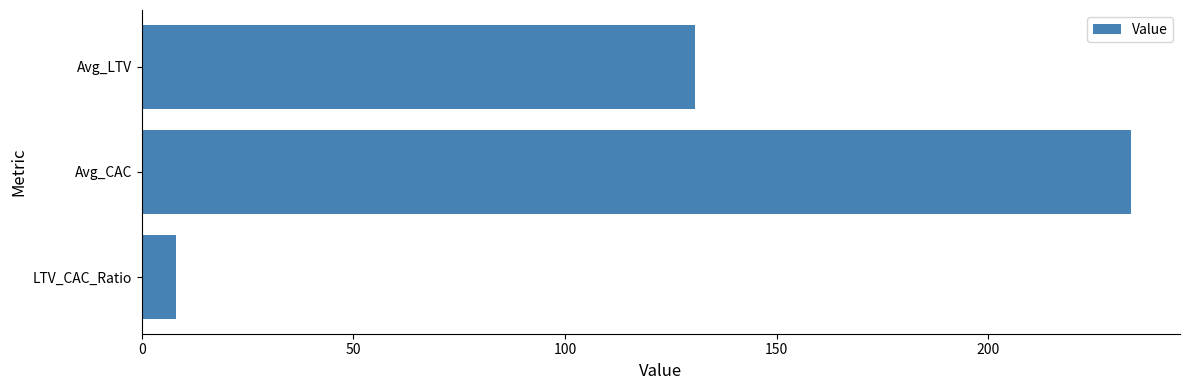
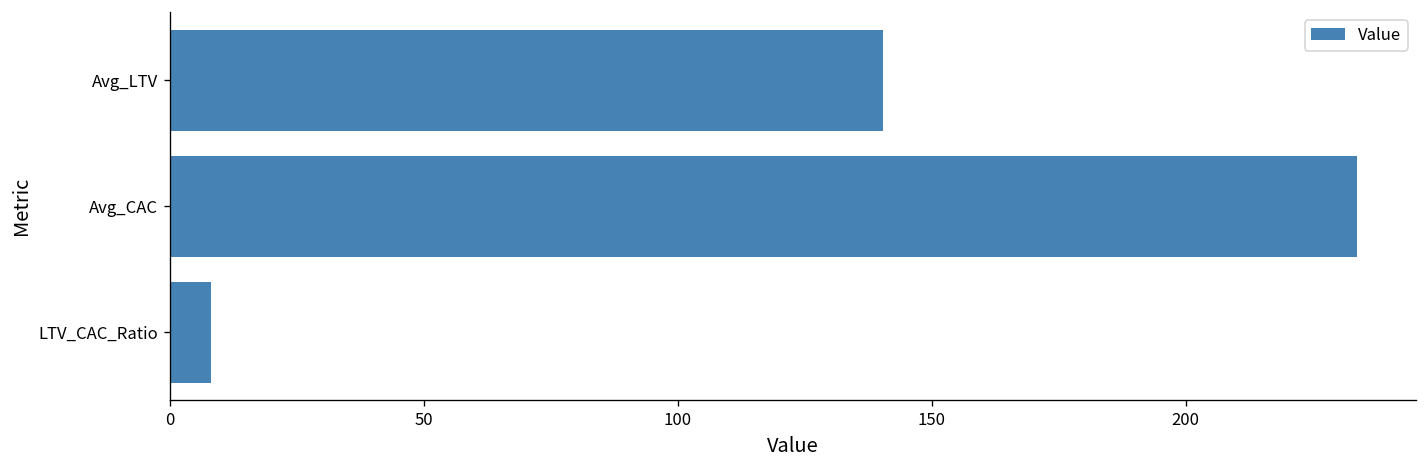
Avg_LTV: 131 -> 140
